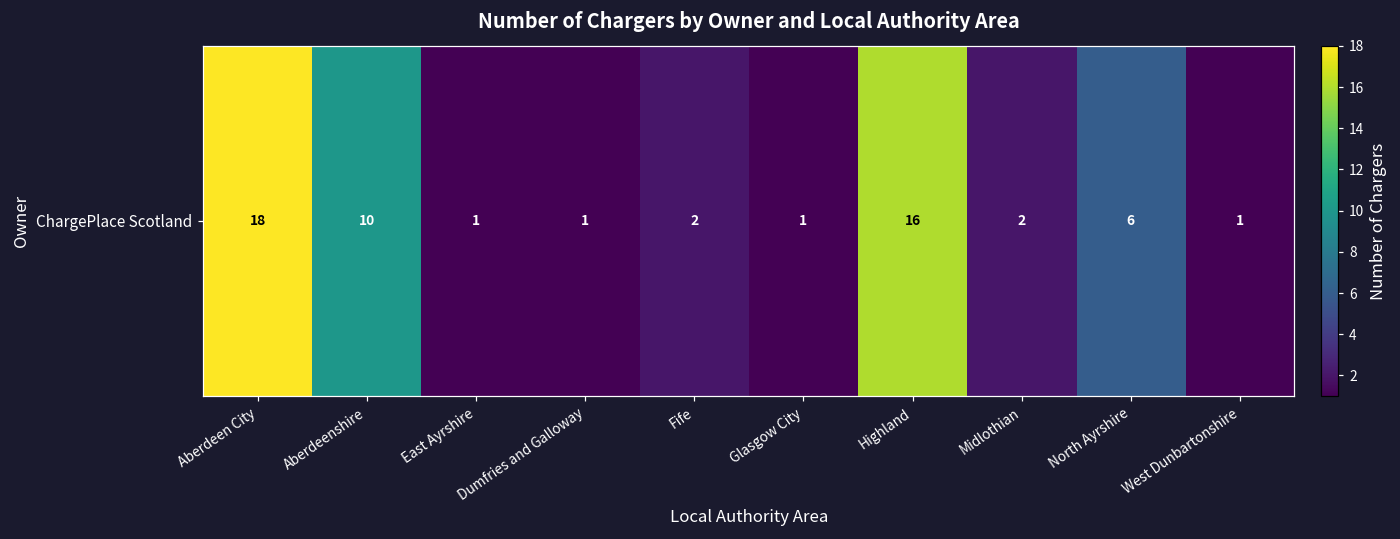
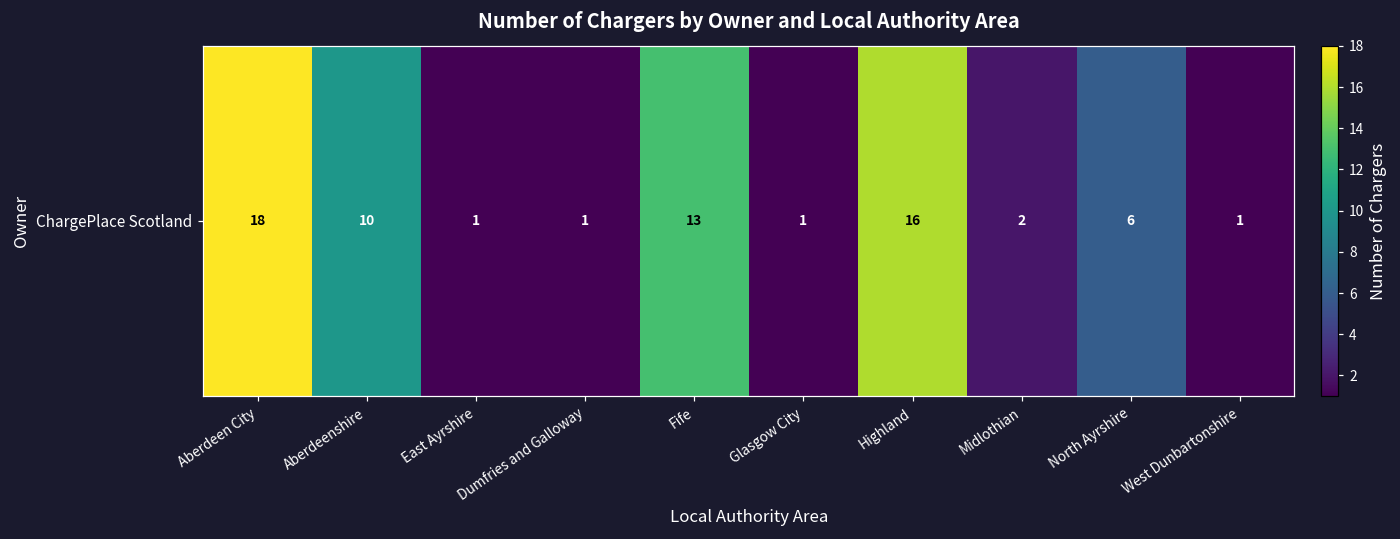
ChargePlace Scotland, Fife: 2 -> 13
